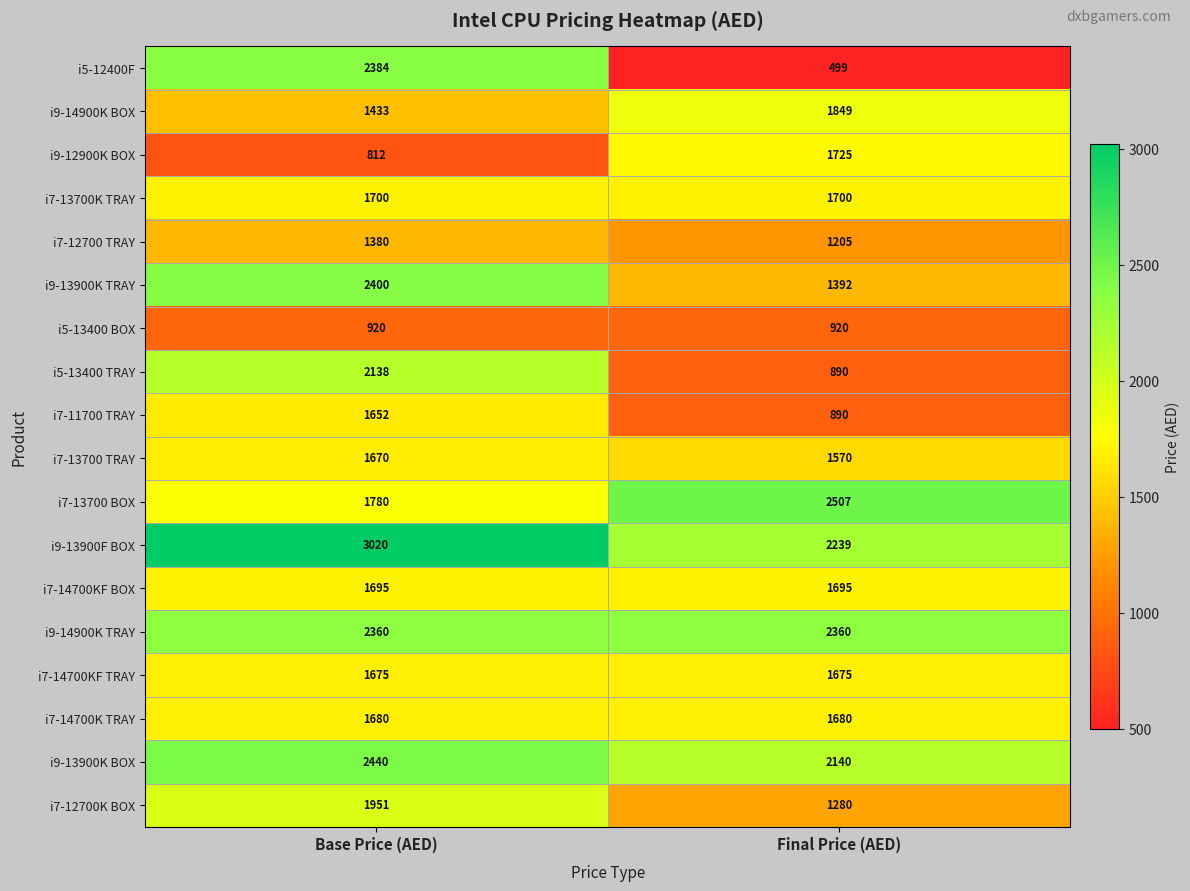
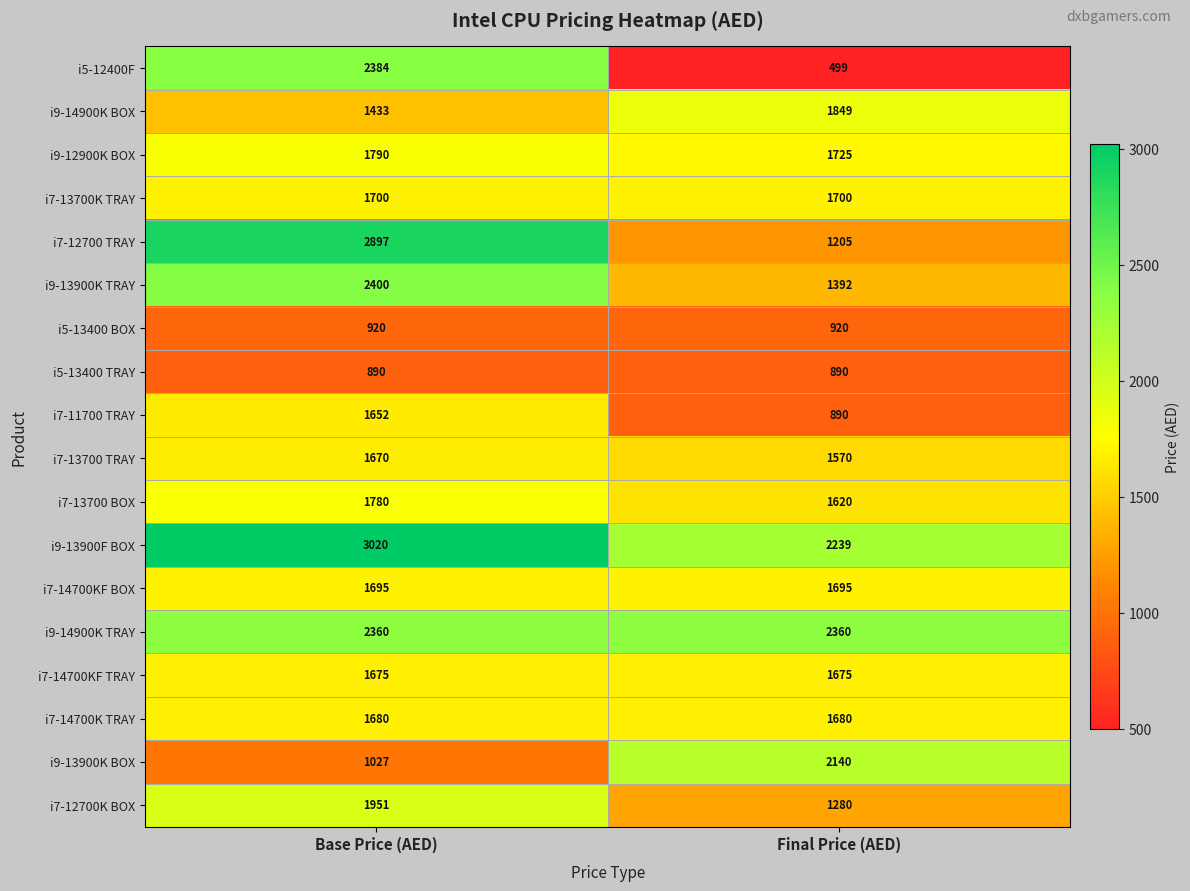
i9-12900K BOX, Base Price (AED): 812 -> 1790
i7-12700 TRAY, Base Price (AED): 1380 -> 2897
i5-13400 TRAY, Base Price (AED): 2138 -> 890
i7-13700 BOX, Final Price (AED): 2507 -> 1620
i9-13900K BOX, Base Price (AED): 2440 -> 1027
